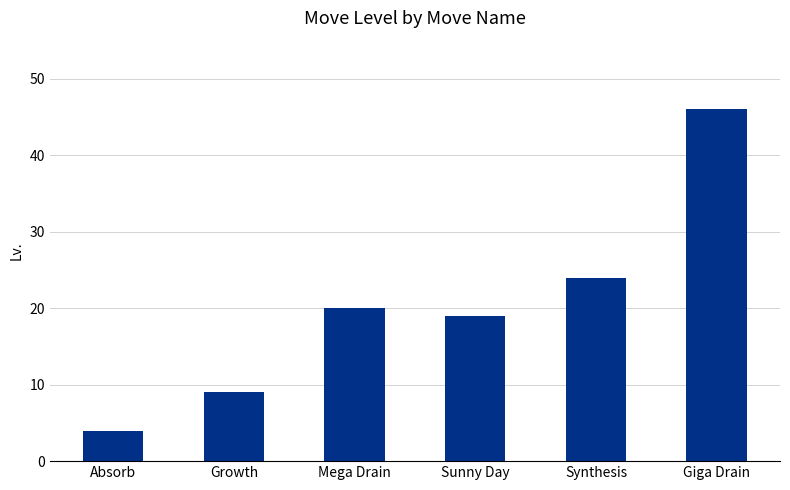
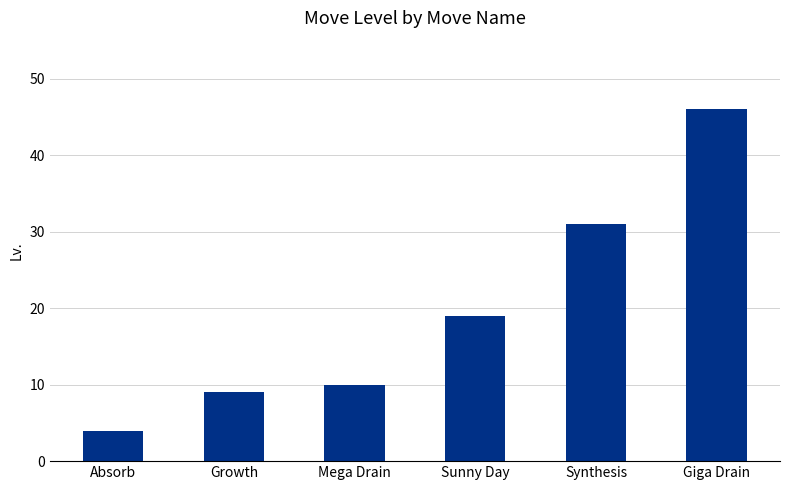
Mega Drain: 20 -> 10
Synthesis: 24 -> 31
